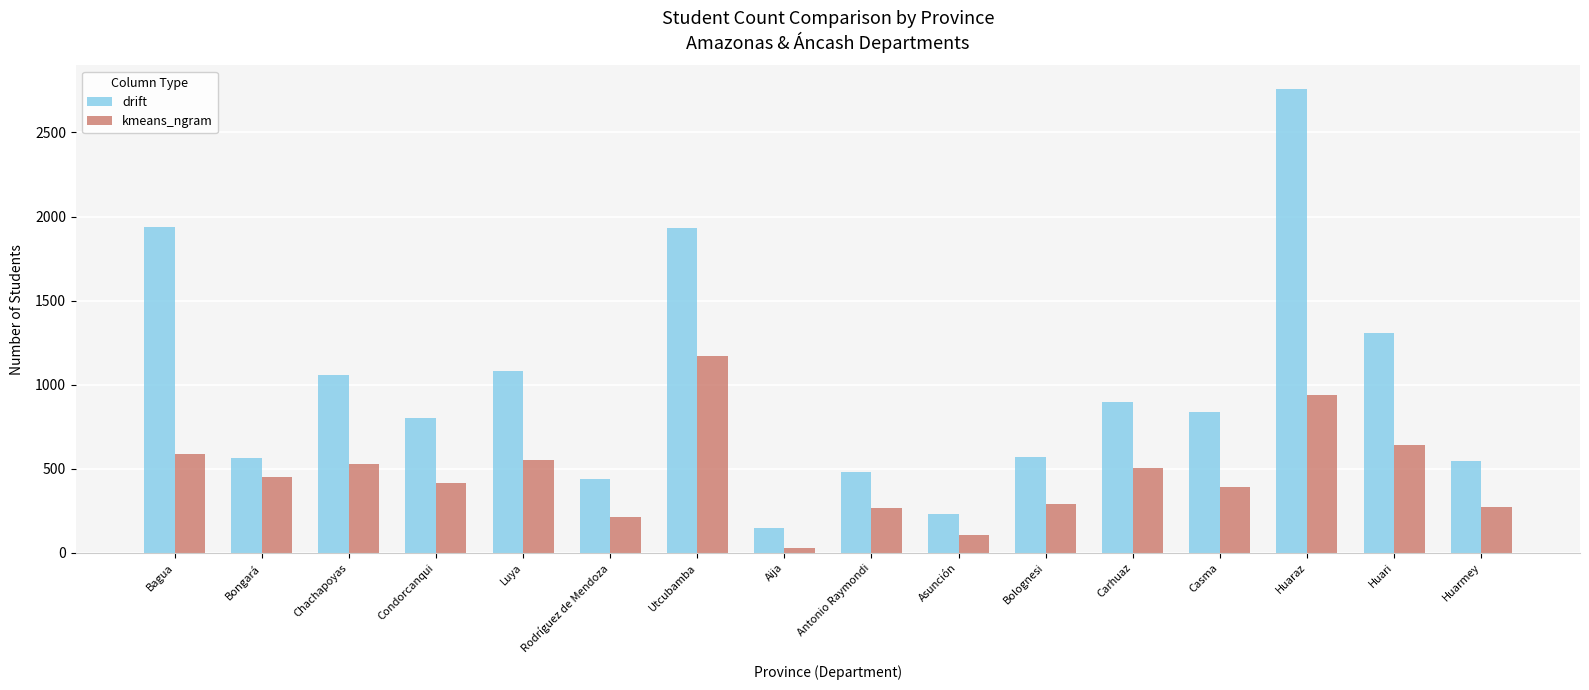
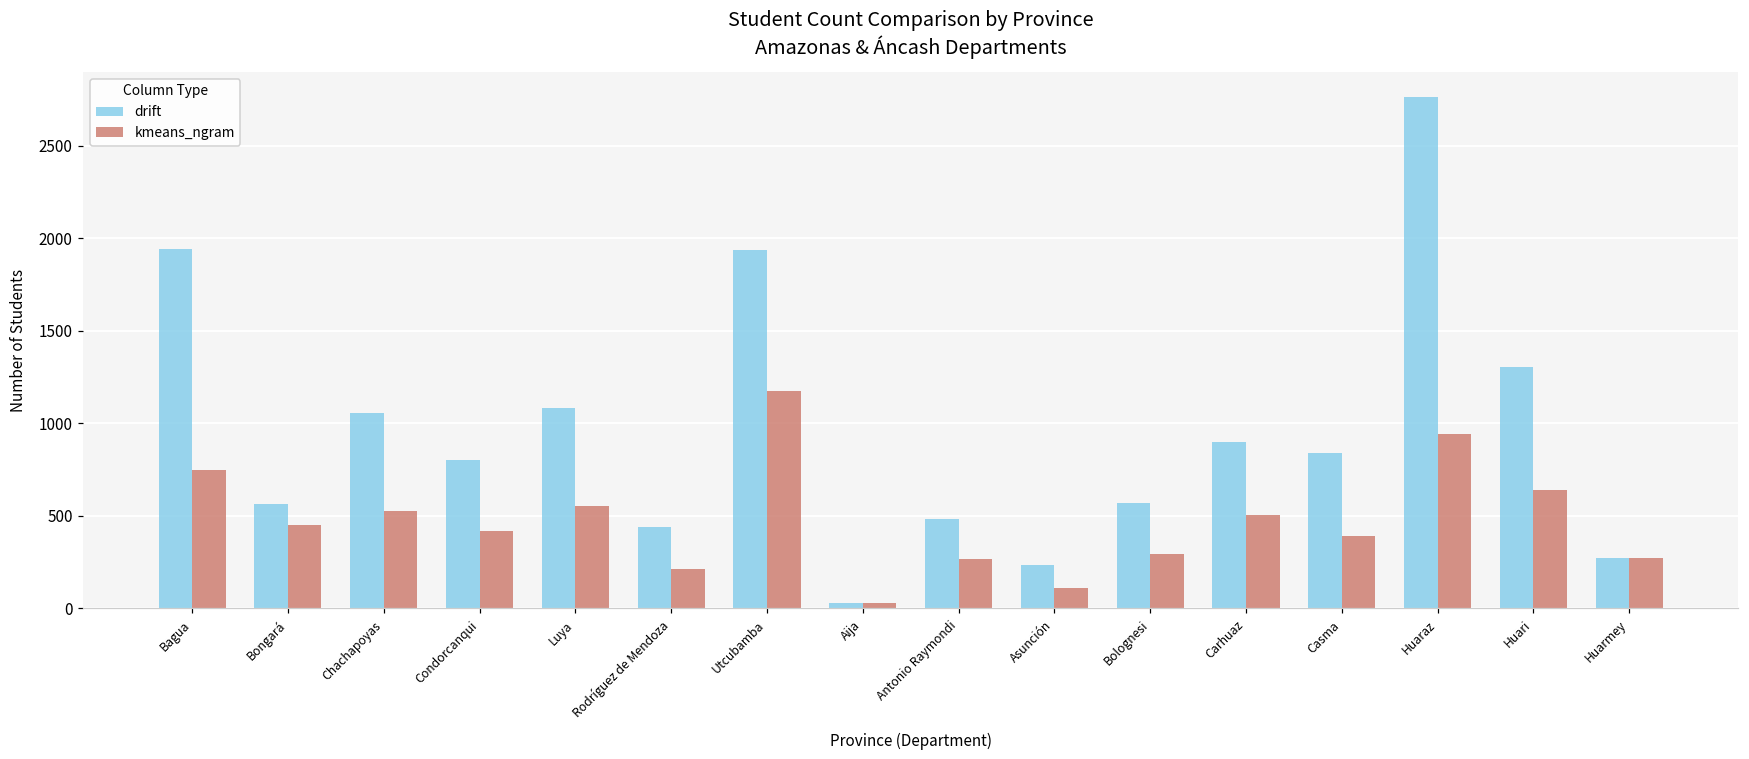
kmeans_ngram, Bagua: 590 -> 750
drift, Aija: 150 -> 30
drift, Huarmey: 550 -> 270
